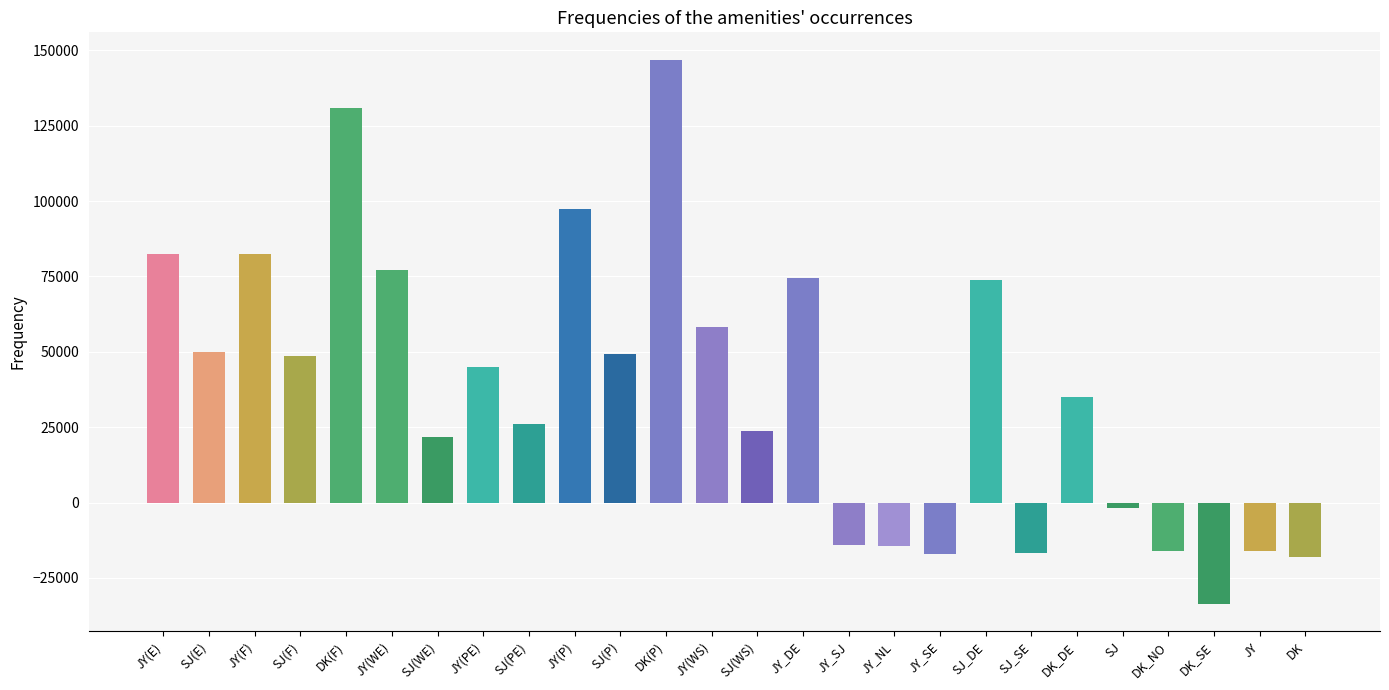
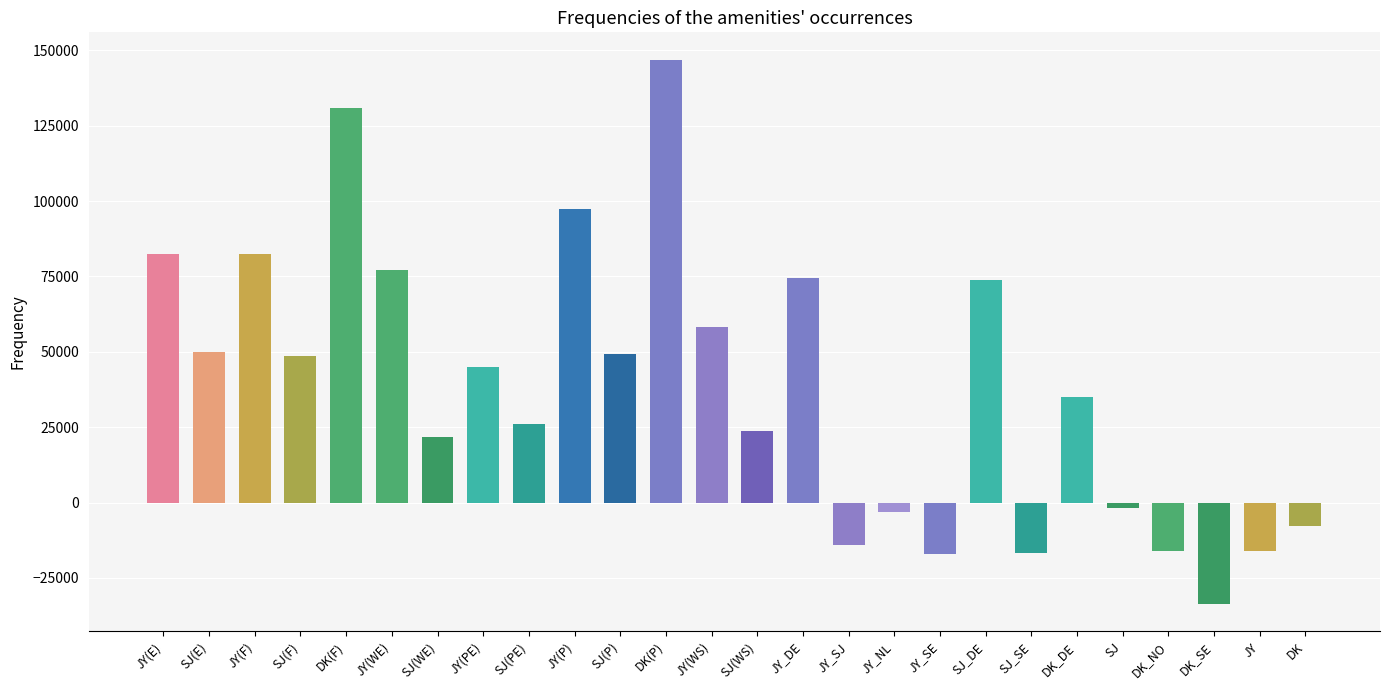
JY_NL: -14000 -> -3000
DK: -18000 -> -8000
